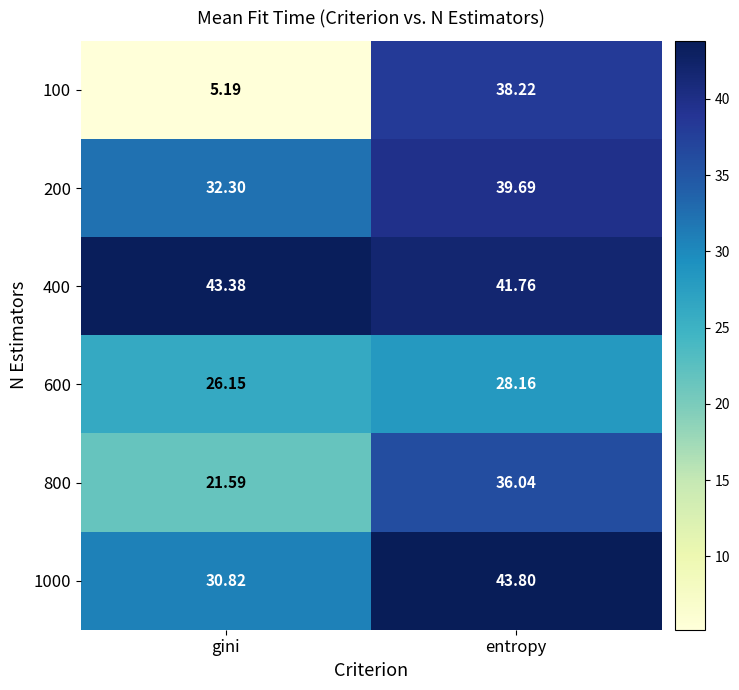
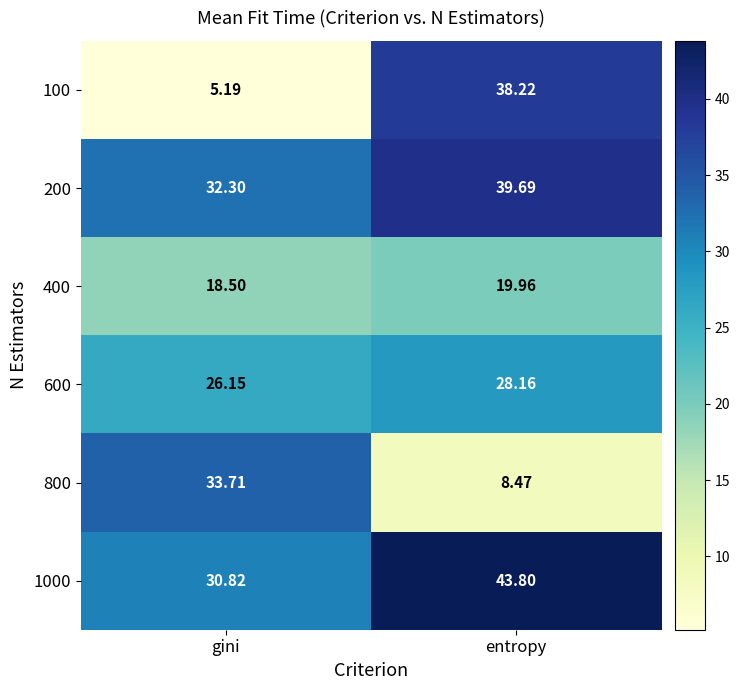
400, gini: 43.38 -> 18.50
400, entropy: 41.76 -> 19.96
800, gini: 21.59 -> 33.71
800, entropy: 36.04 -> 8.47
